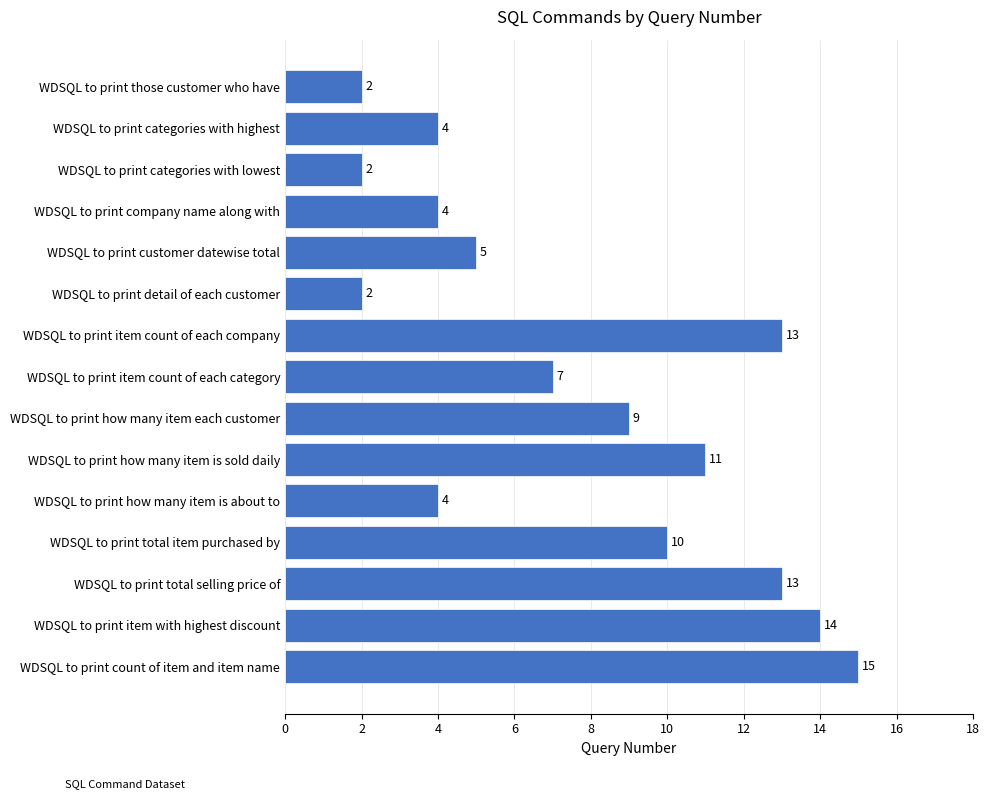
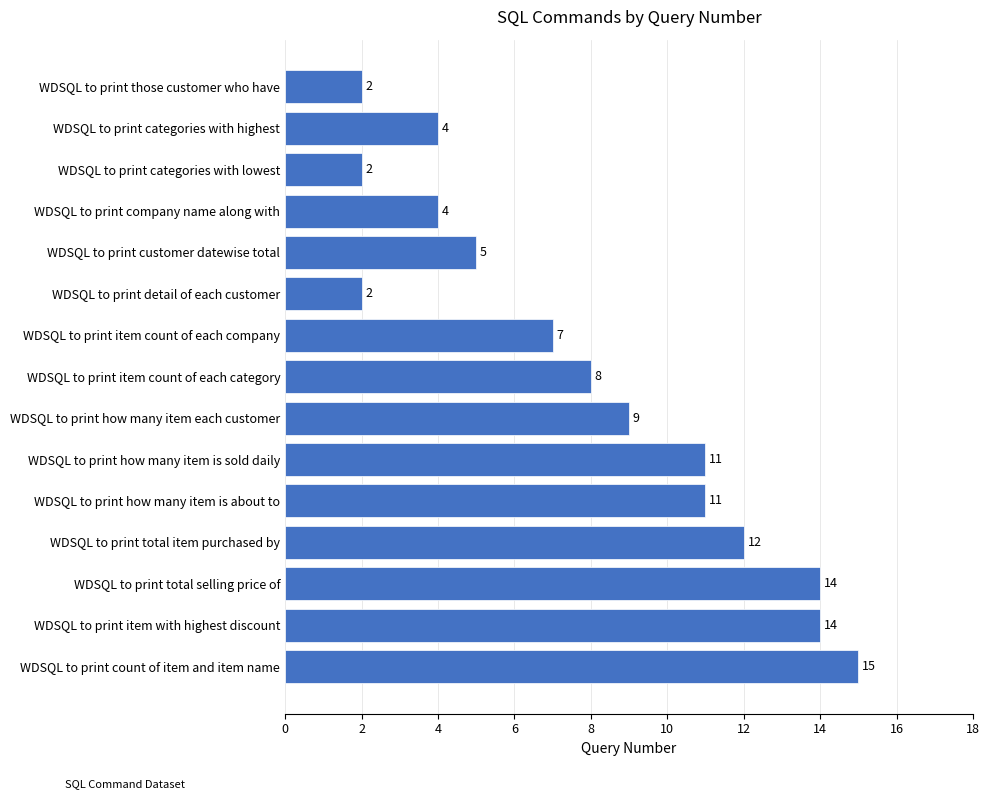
WDSQL to print item count of each company: 13 -> 7
WDSQL to print item count of each category: 7 -> 8
WDSQL to print how many item is about to: 4 -> 11
WDSQL to print total item purchased by: 10 -> 12
WDSQL to print total selling price of: 13 -> 14
